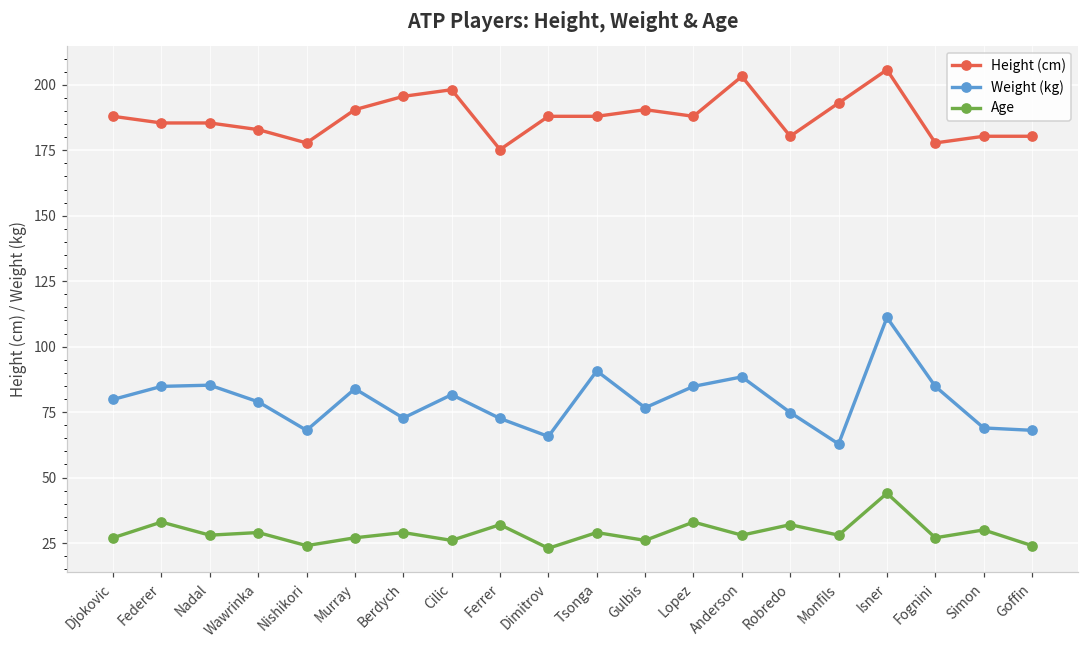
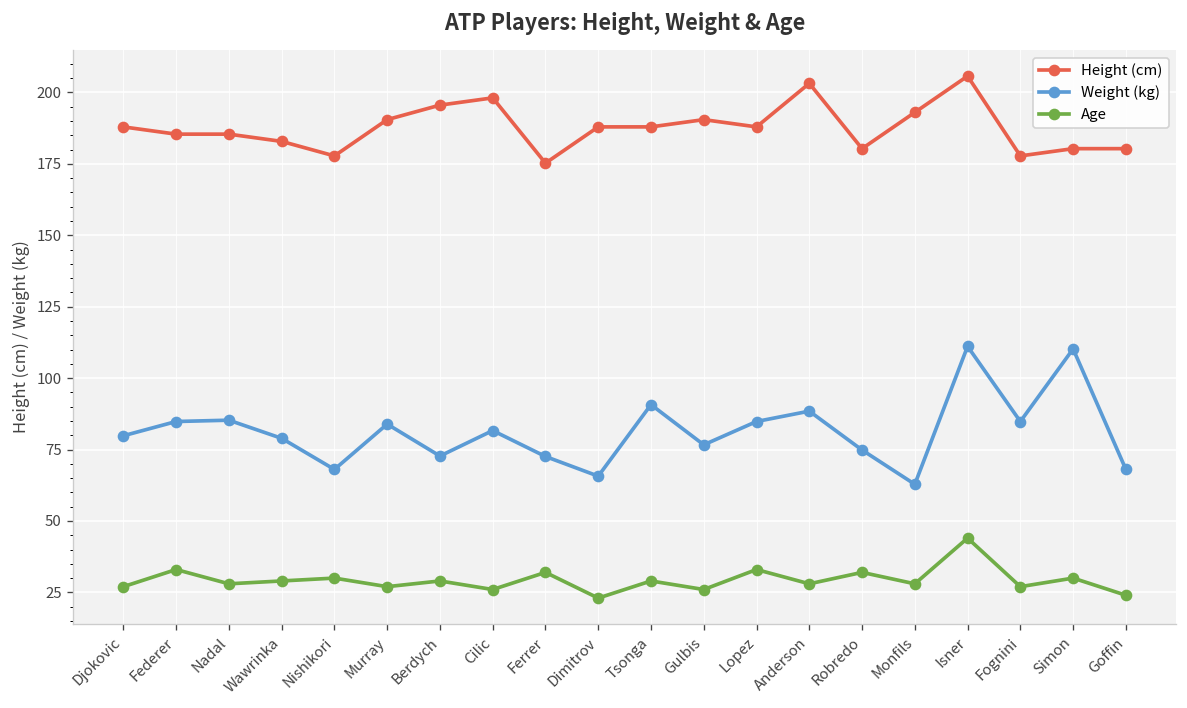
Age, Nishikori: 24 -> 30
Weight (kg), Simon: 69 -> 110
